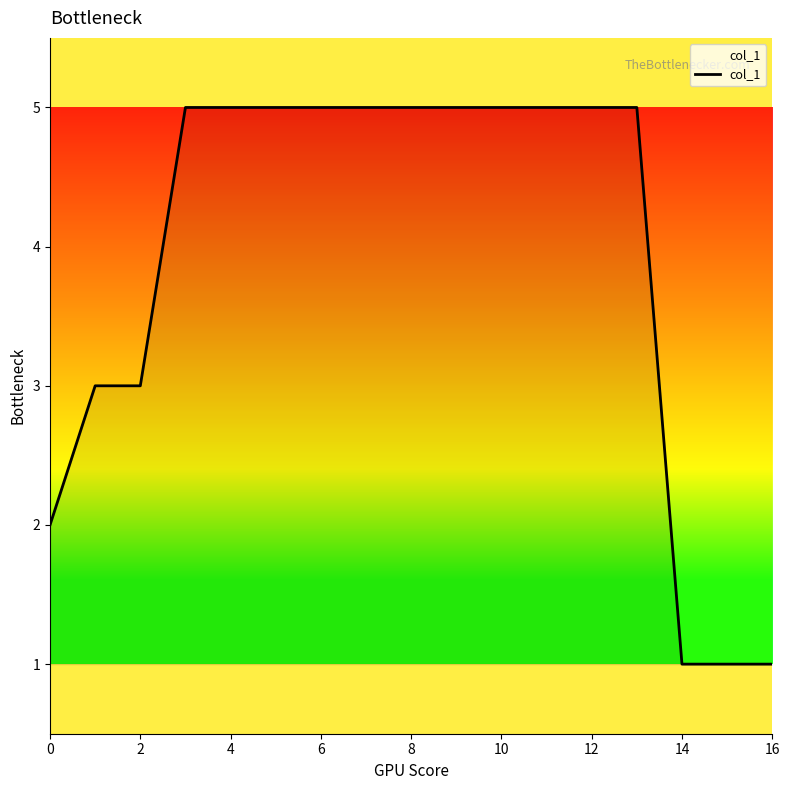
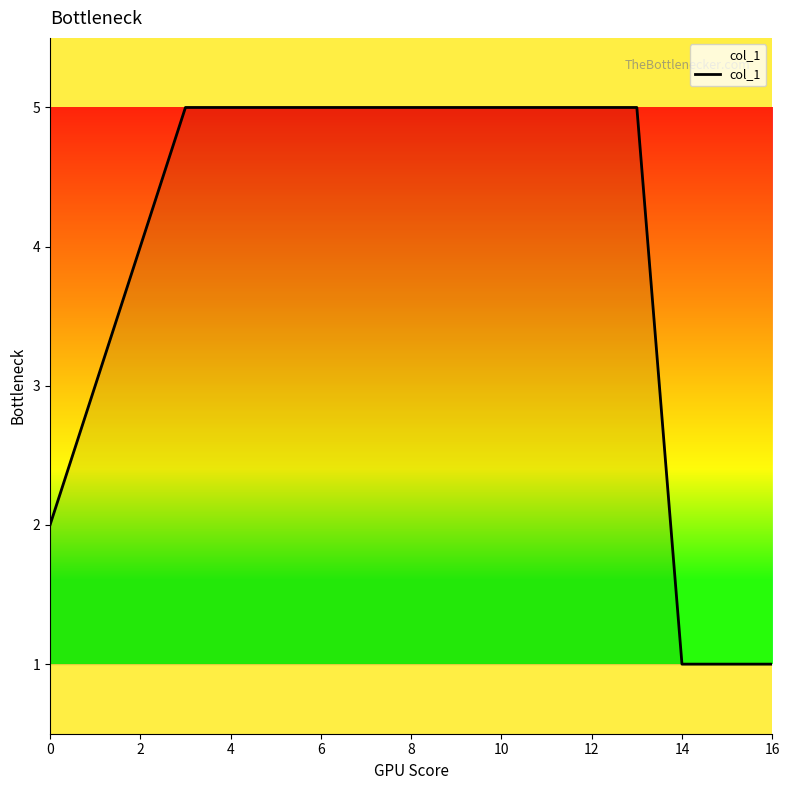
2: 3 -> 4
